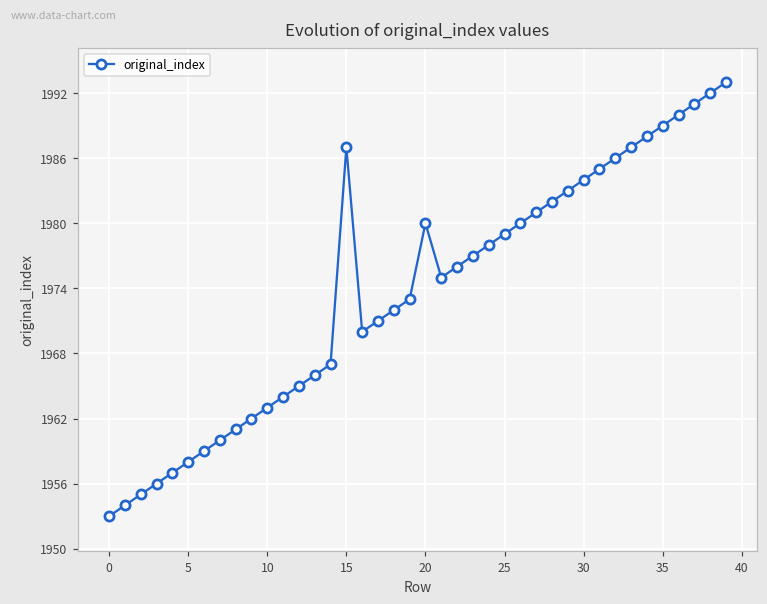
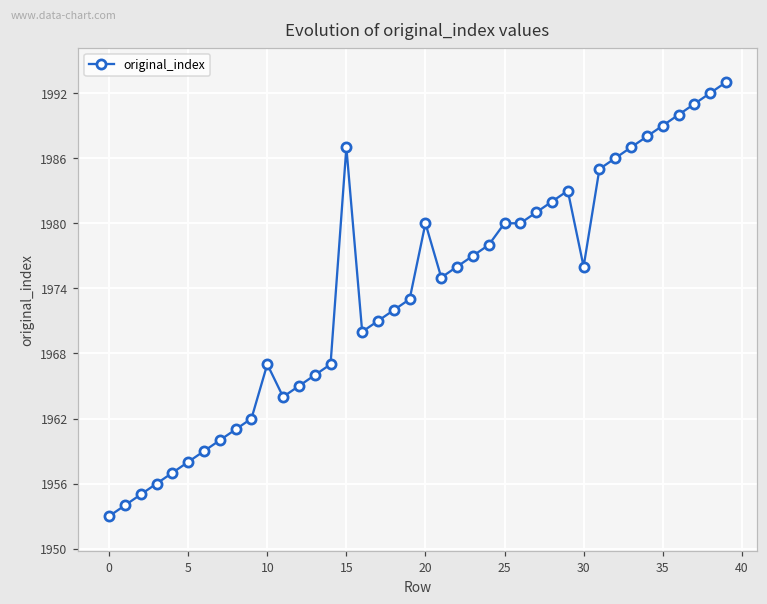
10: 1963 -> 1967
25: 1979 -> 1980
30: 1984 -> 1976
